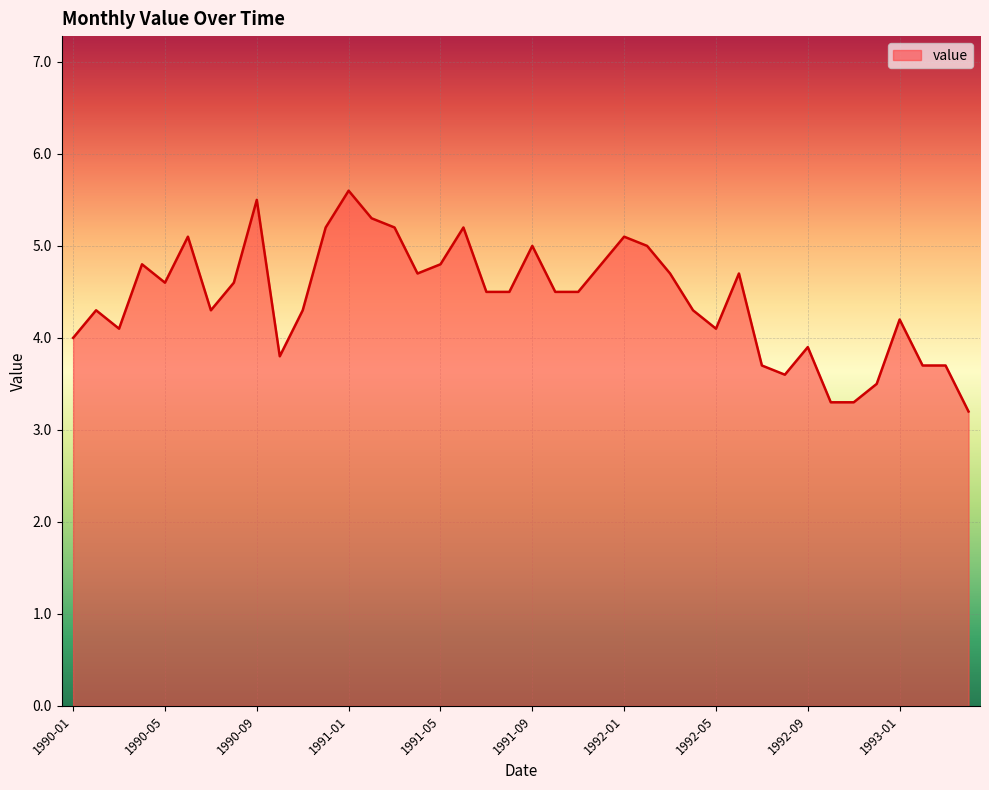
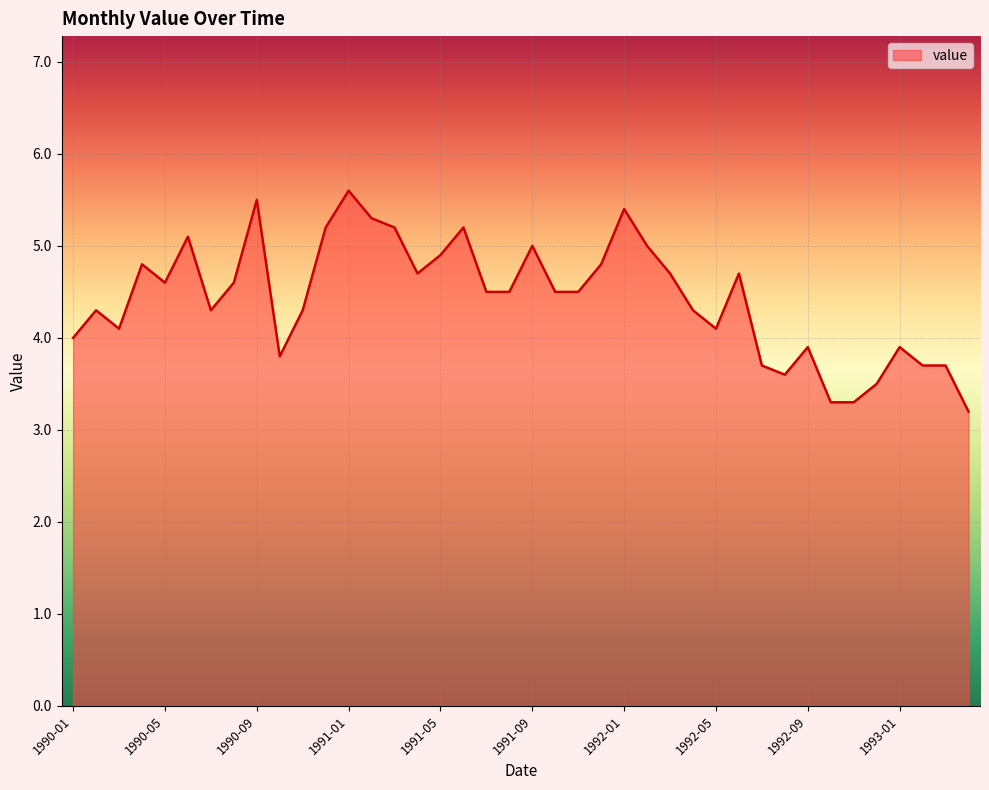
1991-05: 4.8 -> 4.9
1992-01: 5.1 -> 5.4
1993-01: 4.2 -> 3.9
